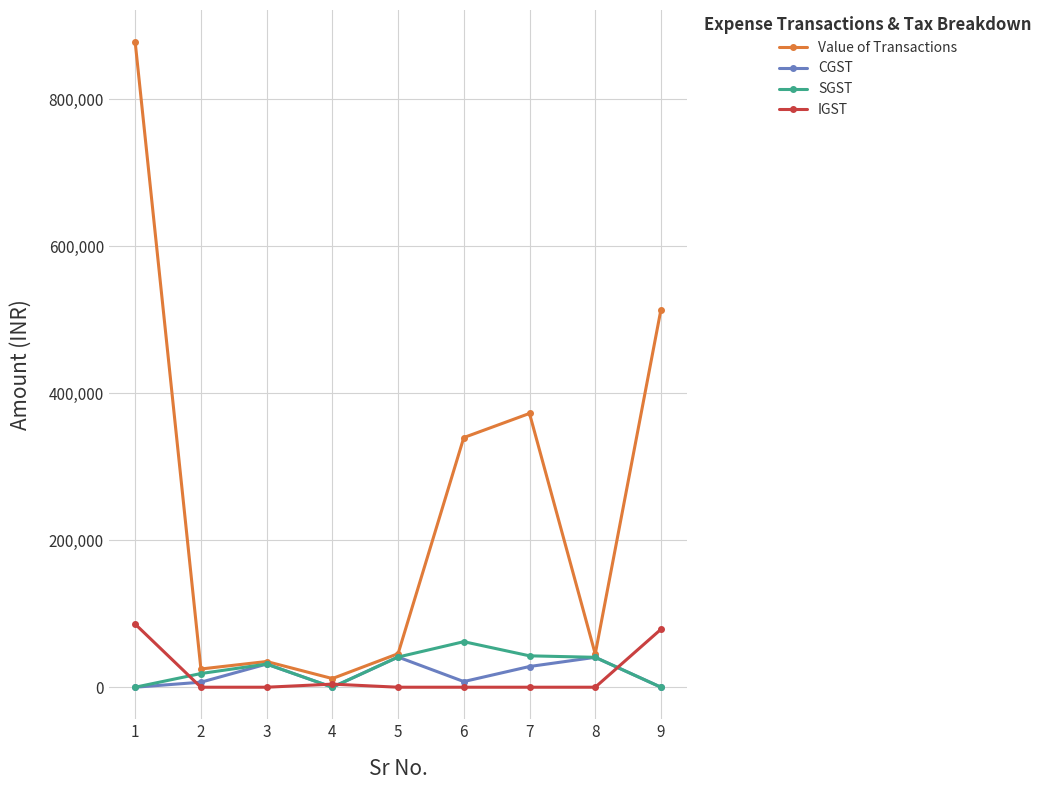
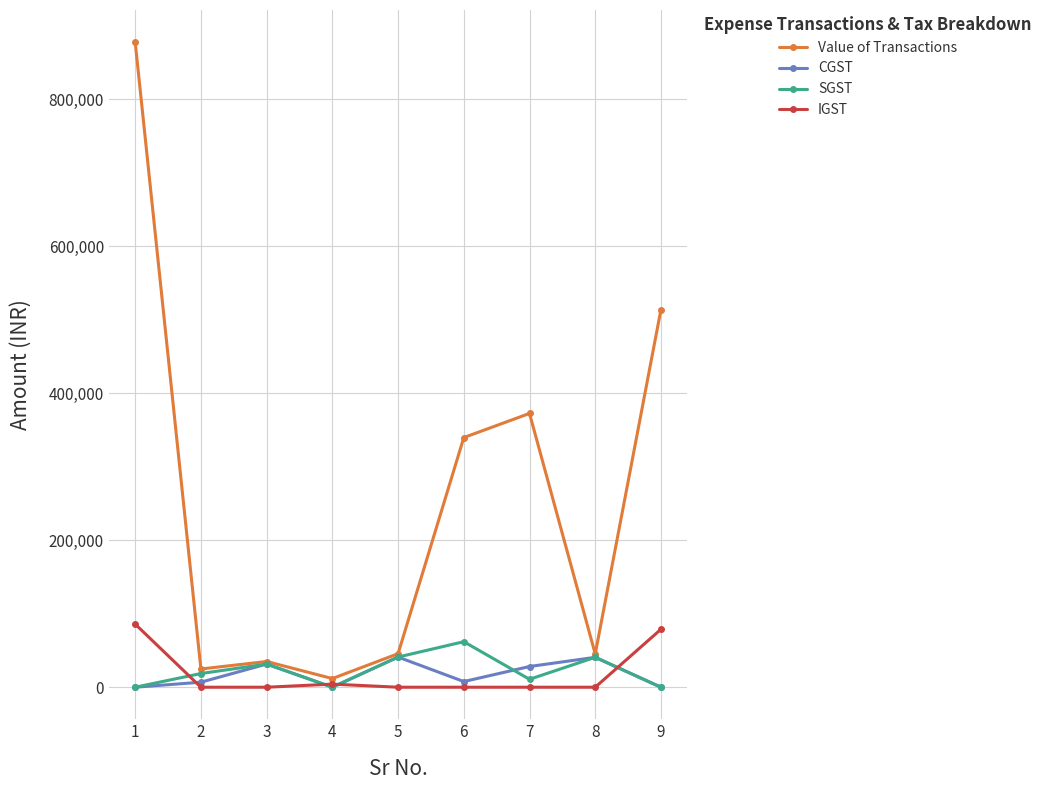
SGST, 7: 40,000 -> 10,000
